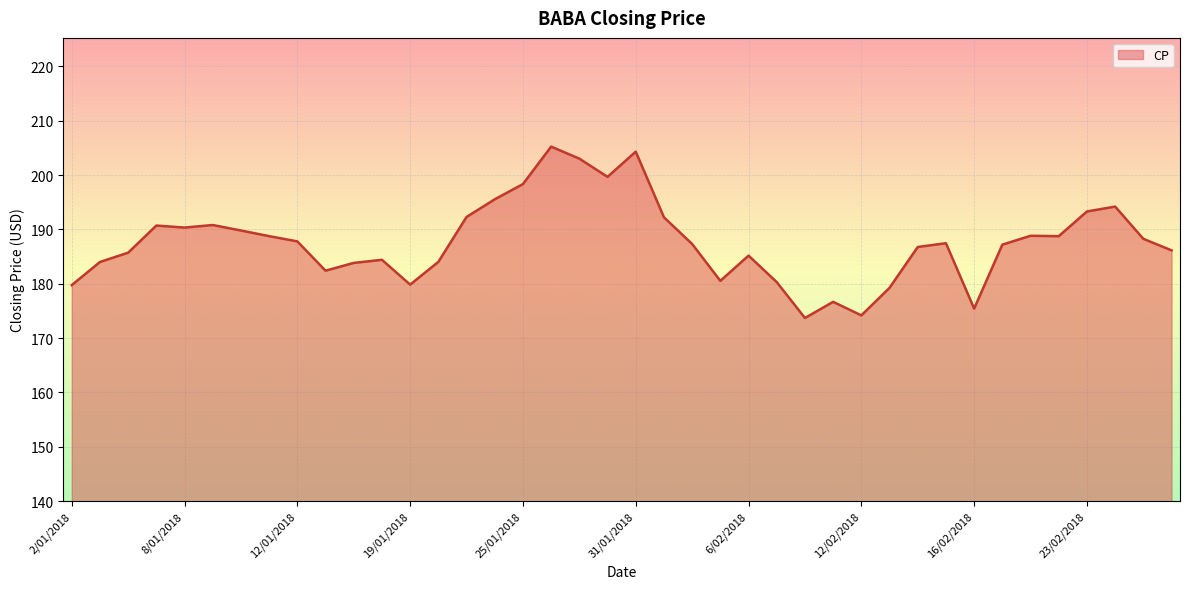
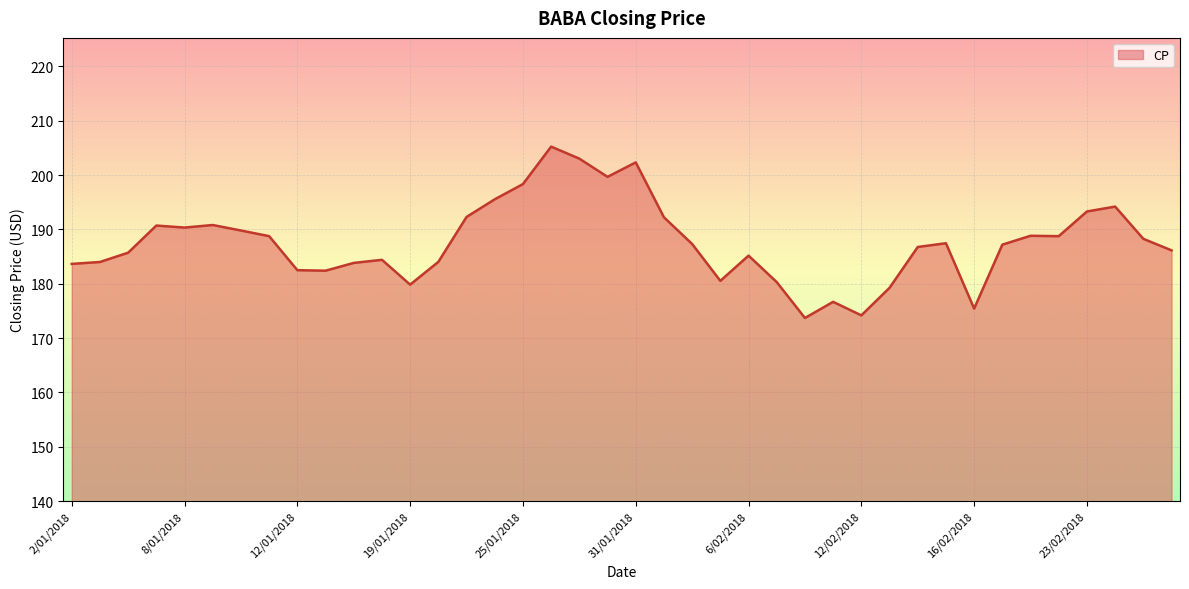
2/01/2018: 180 -> 184
12/01/2018: 188 -> 182
31/01/2018: 204 -> 202
